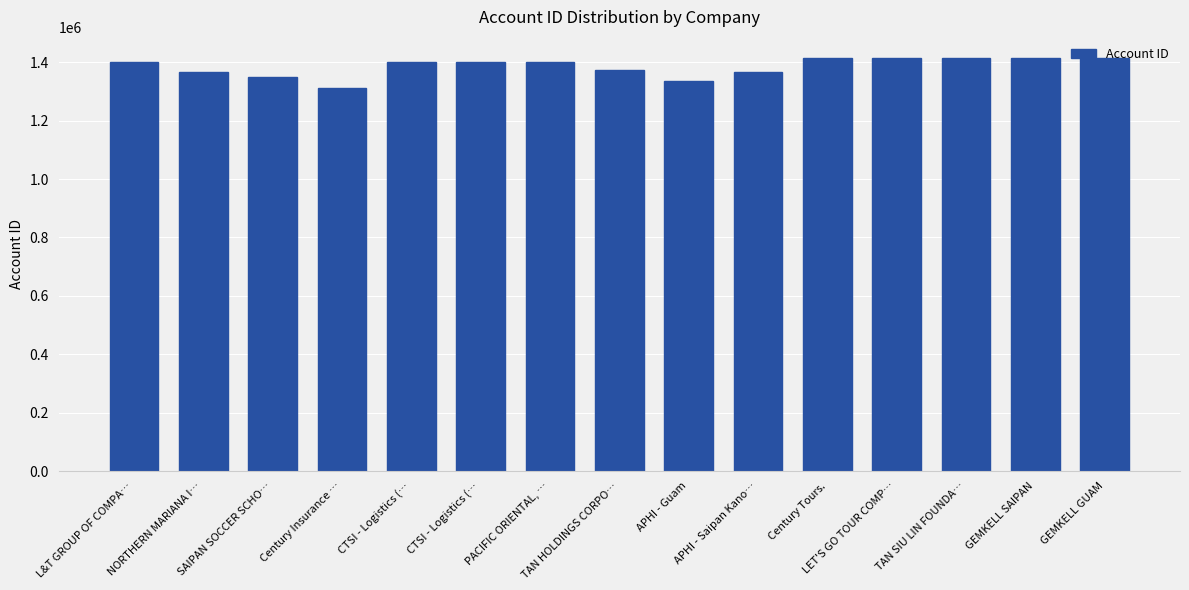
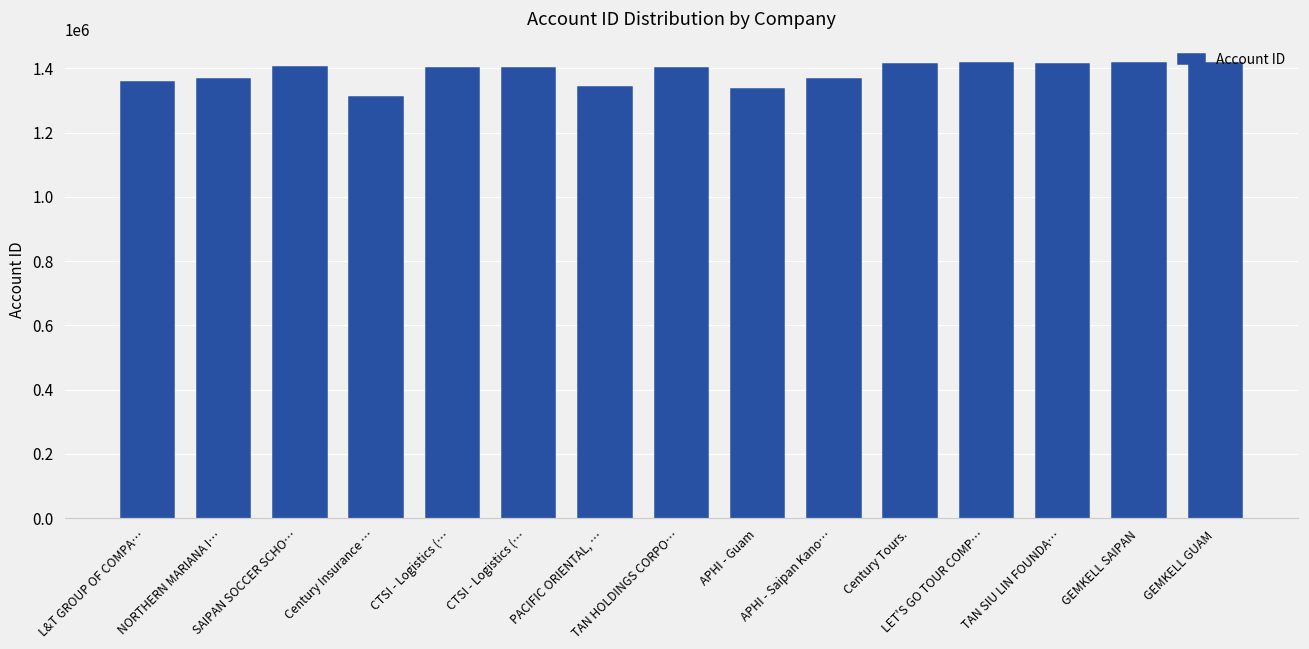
L&T GROUP OF COMPA…: 1400000 -> 1360000
SAIPAN SOCCER SCHO…: 1350000 -> 1400000
PACIFIC ORIENTAL, …: 1400000 -> 1340000
TAN HOLDINGS CORPO…: 1370000 -> 1400000
